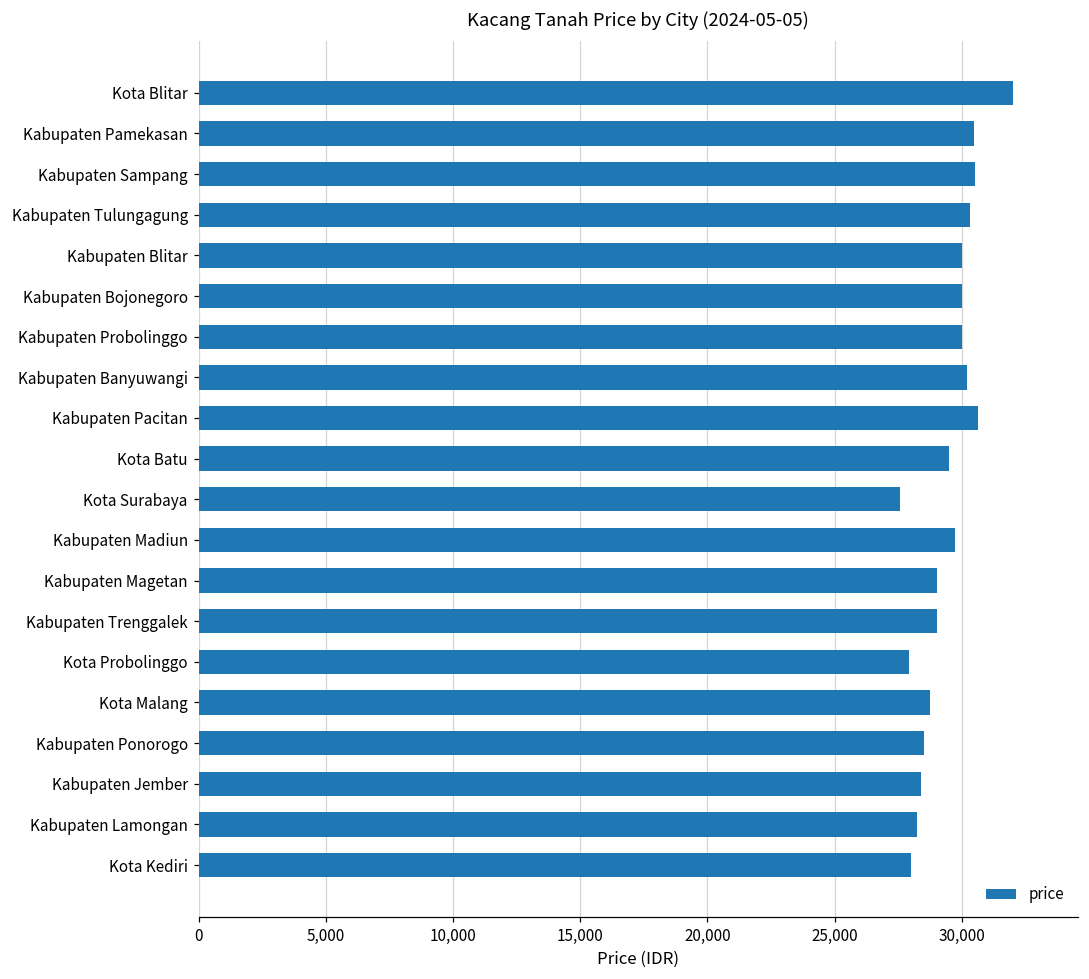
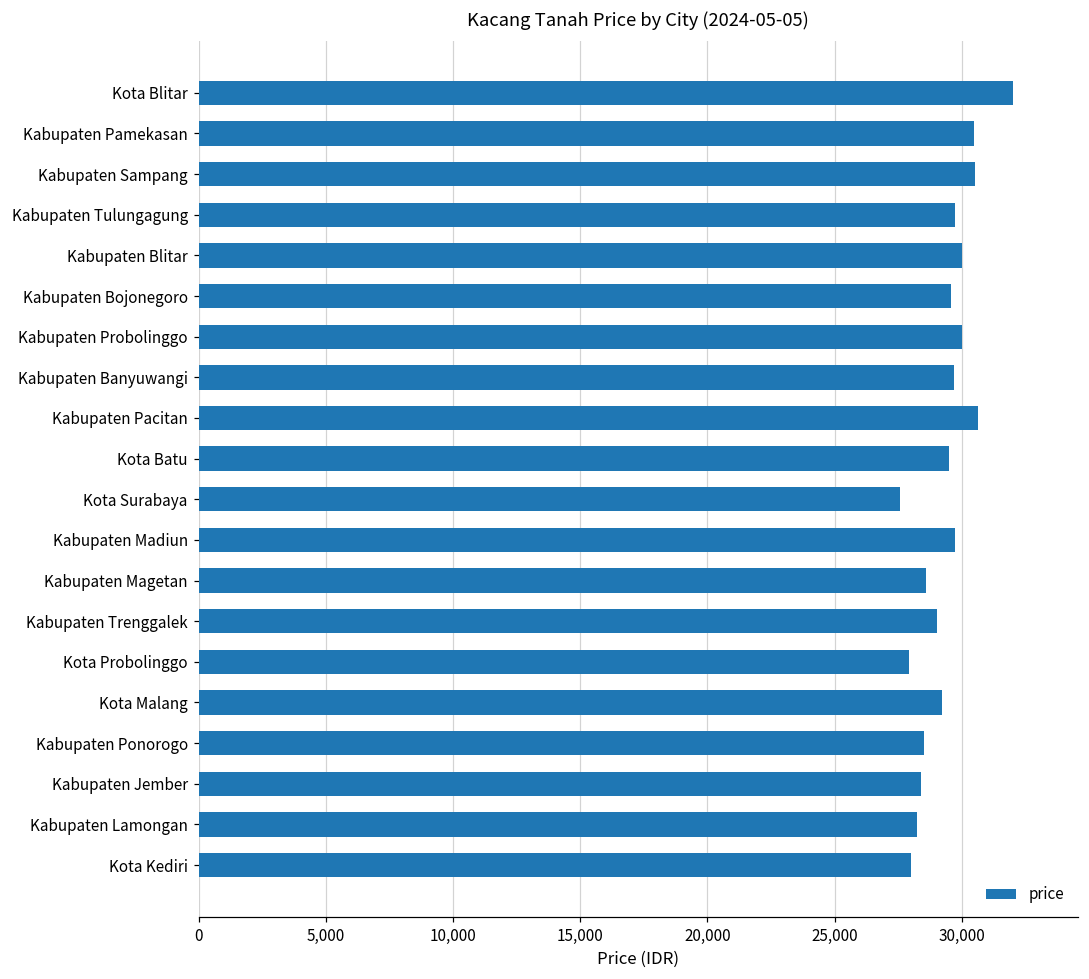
Kabupaten Tulungagung: 30,300 -> 29,700
Kabupaten Bojonegoro: 30,000 -> 29,600
Kabupaten Banyuwangi: 30,200 -> 29,700
Kabupaten Magetan: 29,000 -> 28,600
Kota Malang: 28,800 -> 29,200
